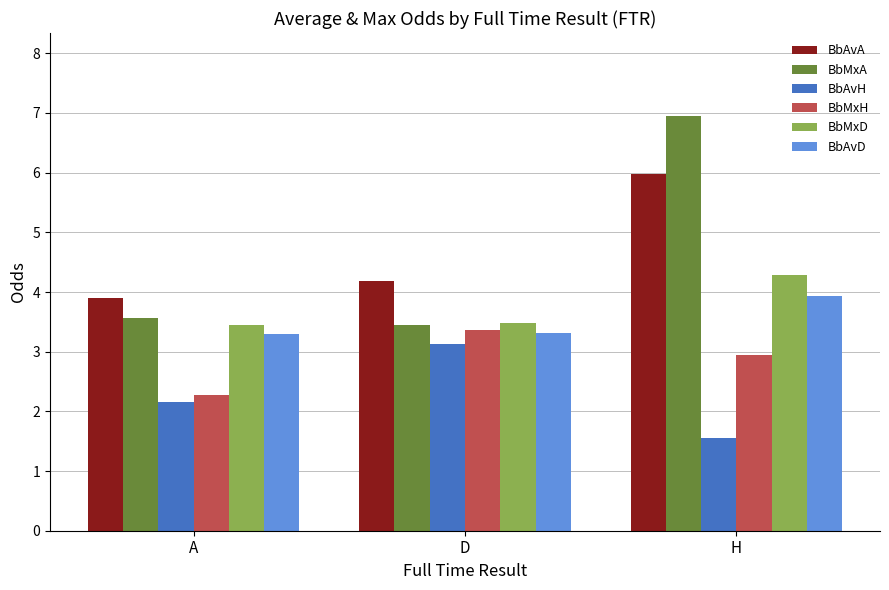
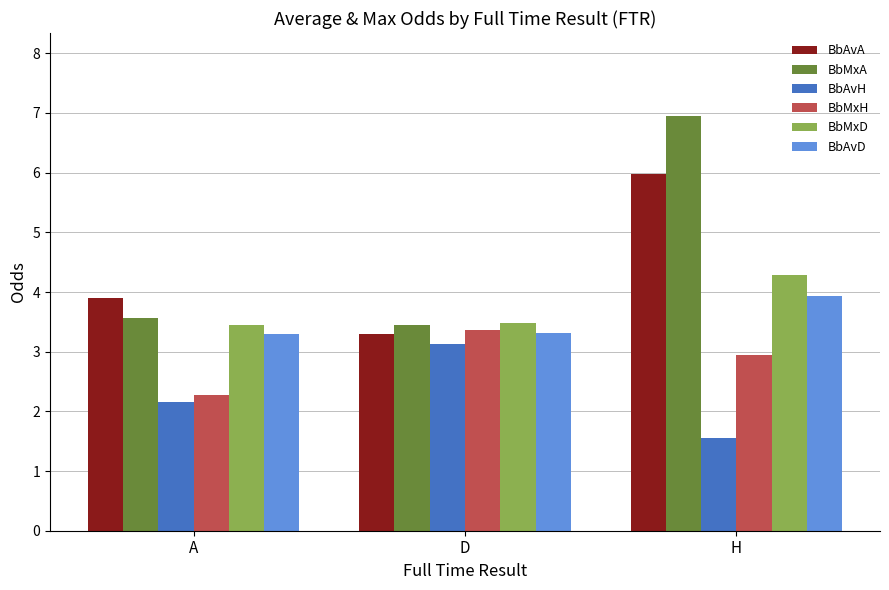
BbAvA, D: 4.2 -> 3.3
